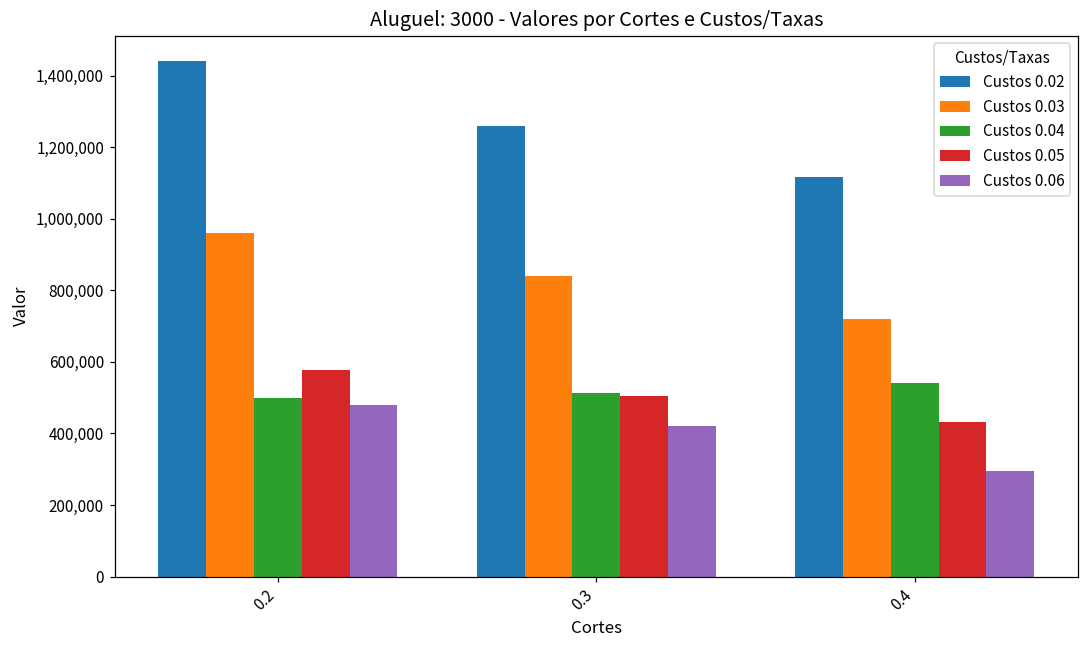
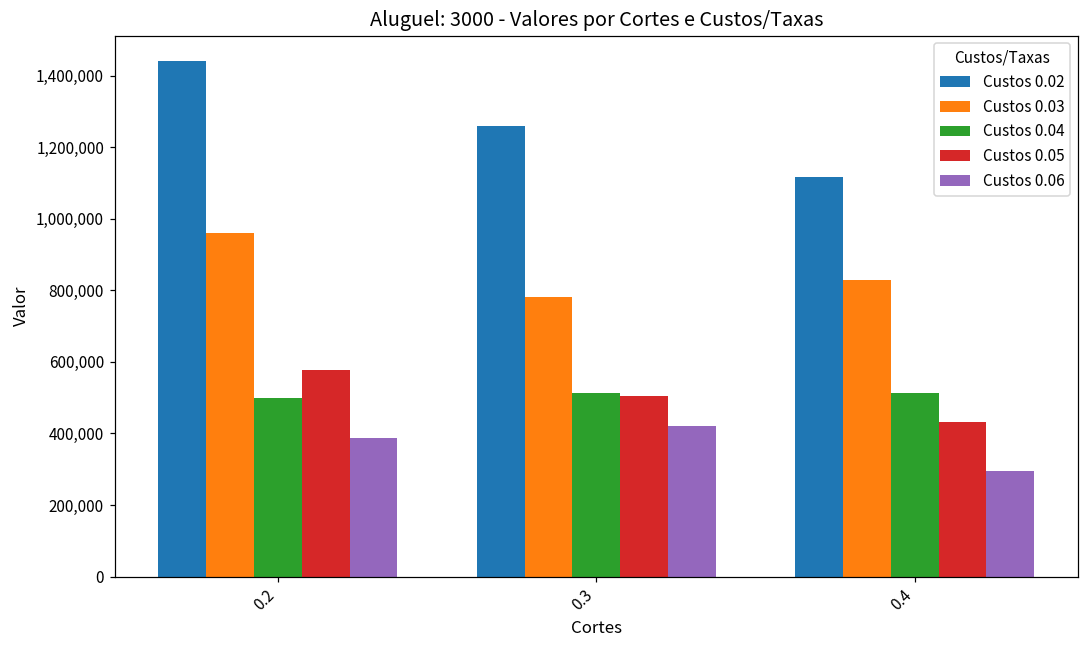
Custos 0.06, 0.2: 480,000 -> 390,000
Custos 0.03, 0.3: 840,000 -> 780,000
Custos 0.03, 0.4: 720,000 -> 830,000
Custos 0.04, 0.4: 540,000 -> 510,000
